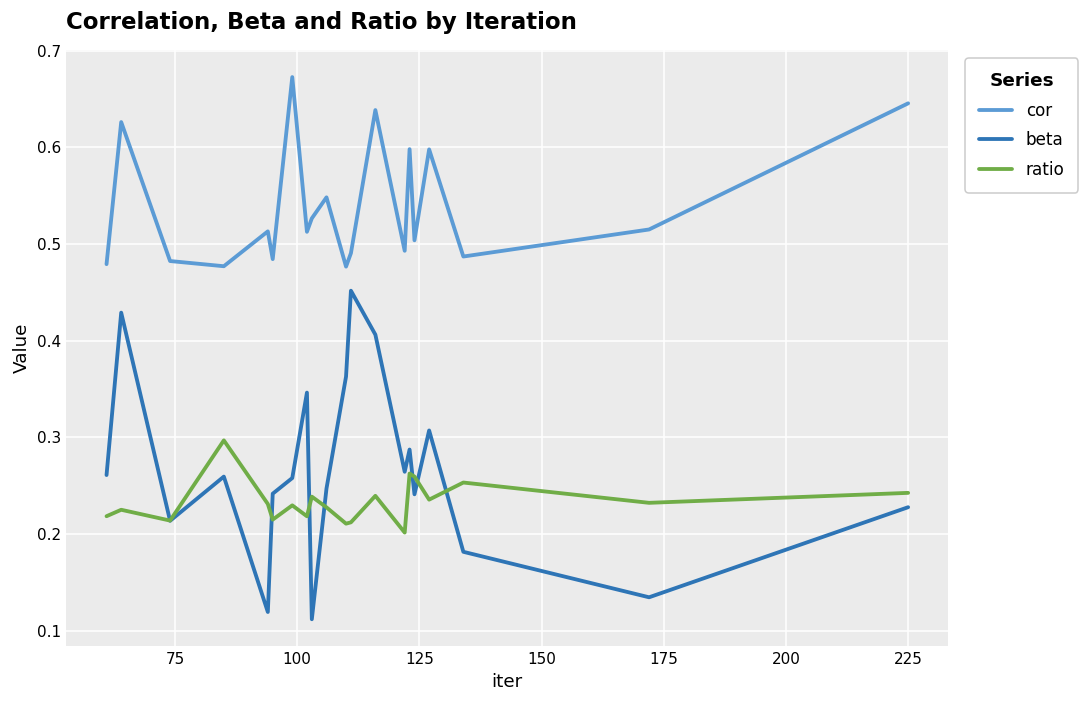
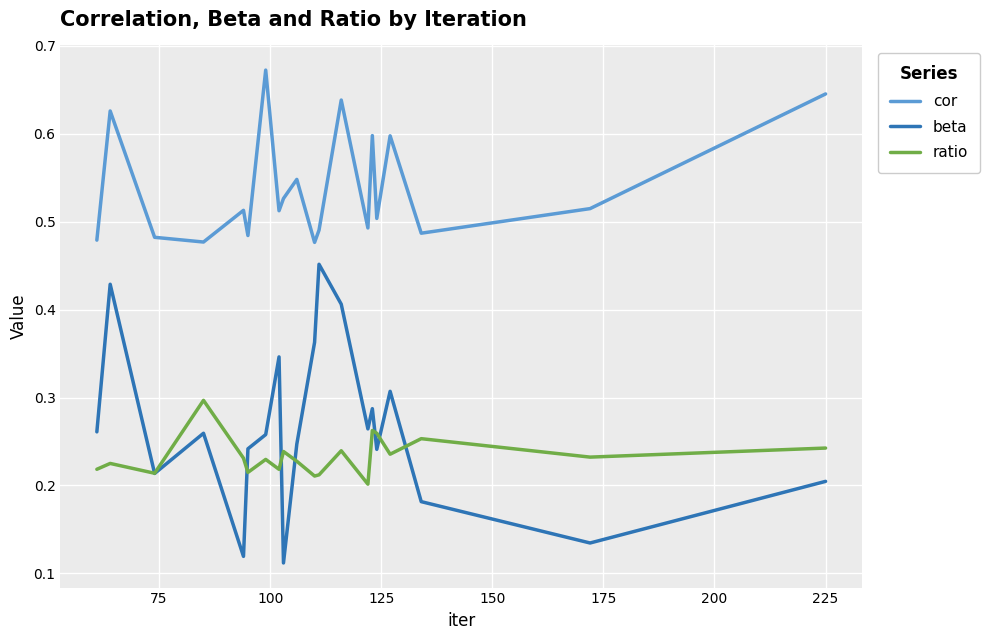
beta, 225: 0.23 -> 0.20
